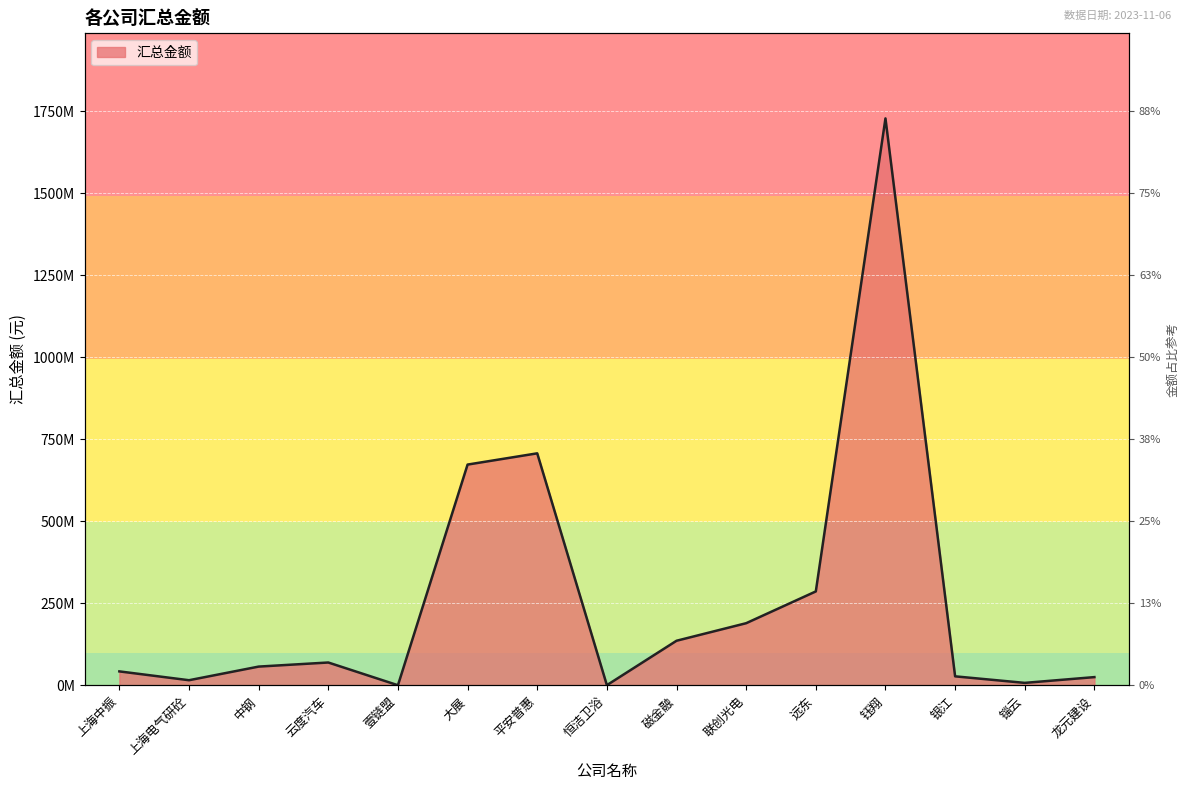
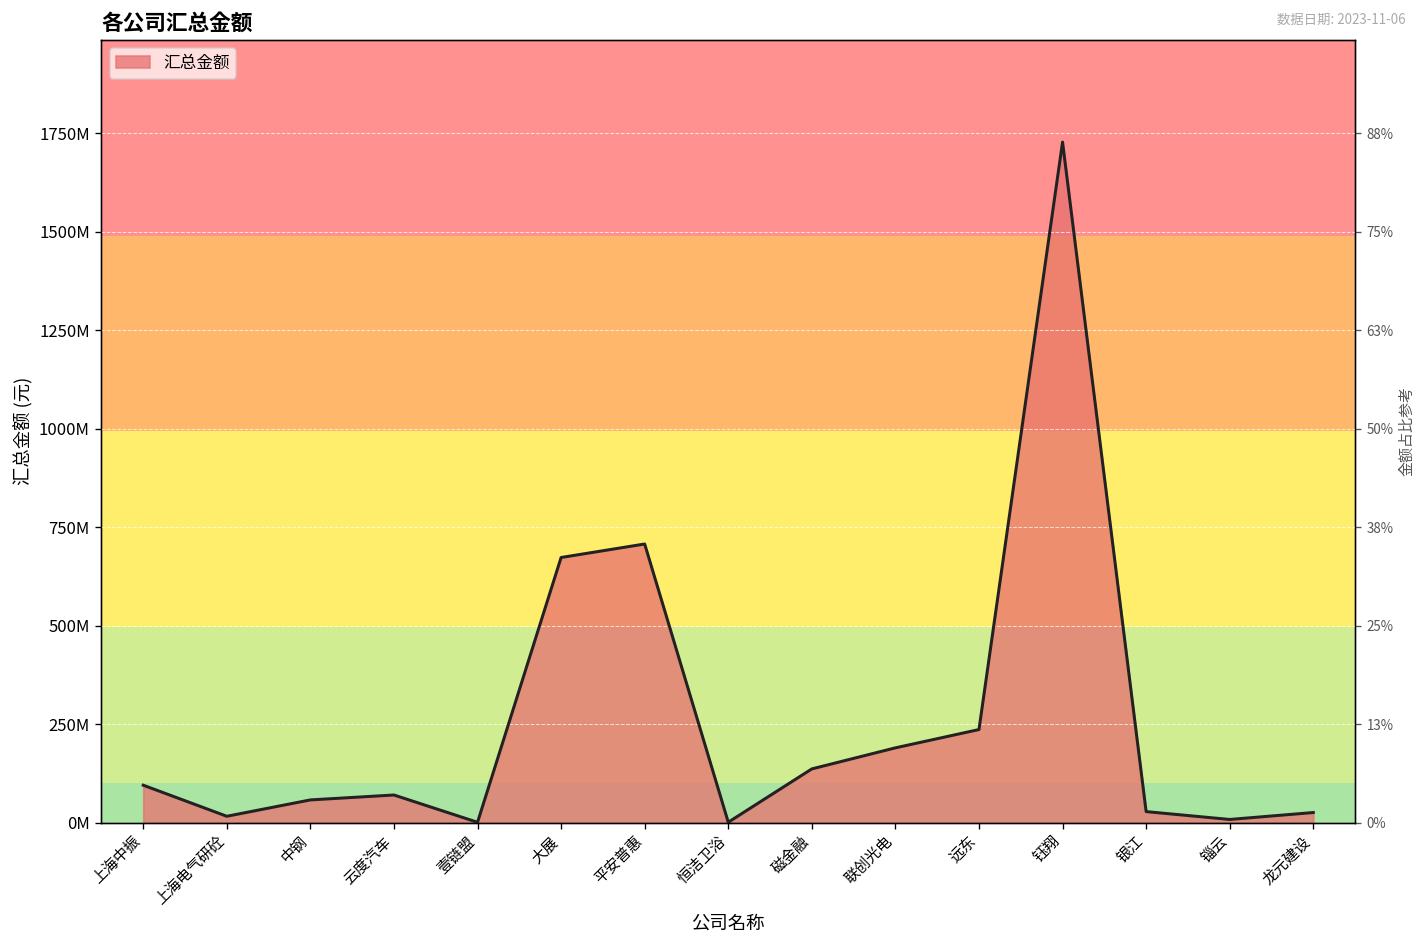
上海中振: 40000000 -> 100000000
远东: 290000000 -> 240000000
